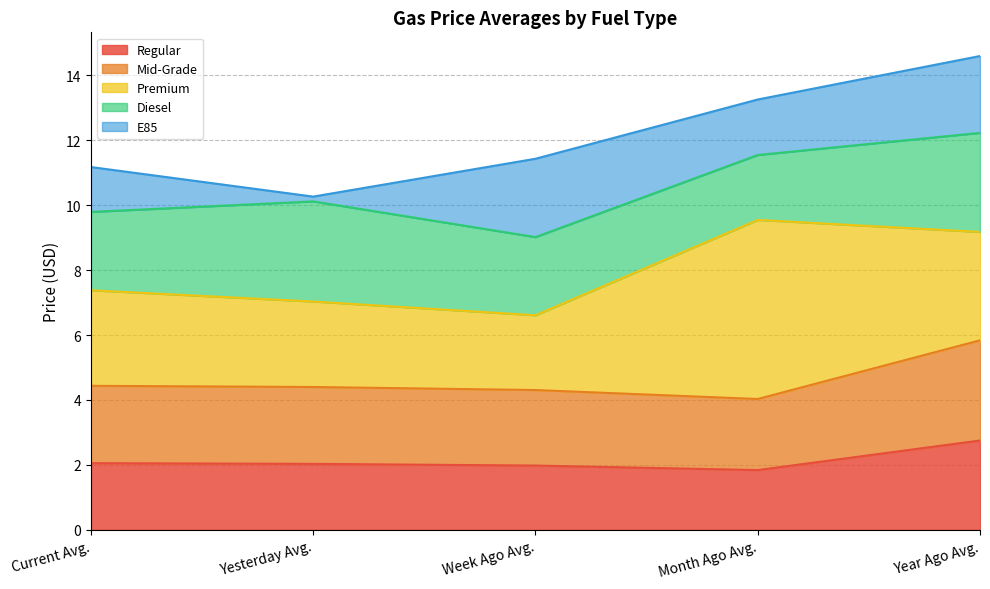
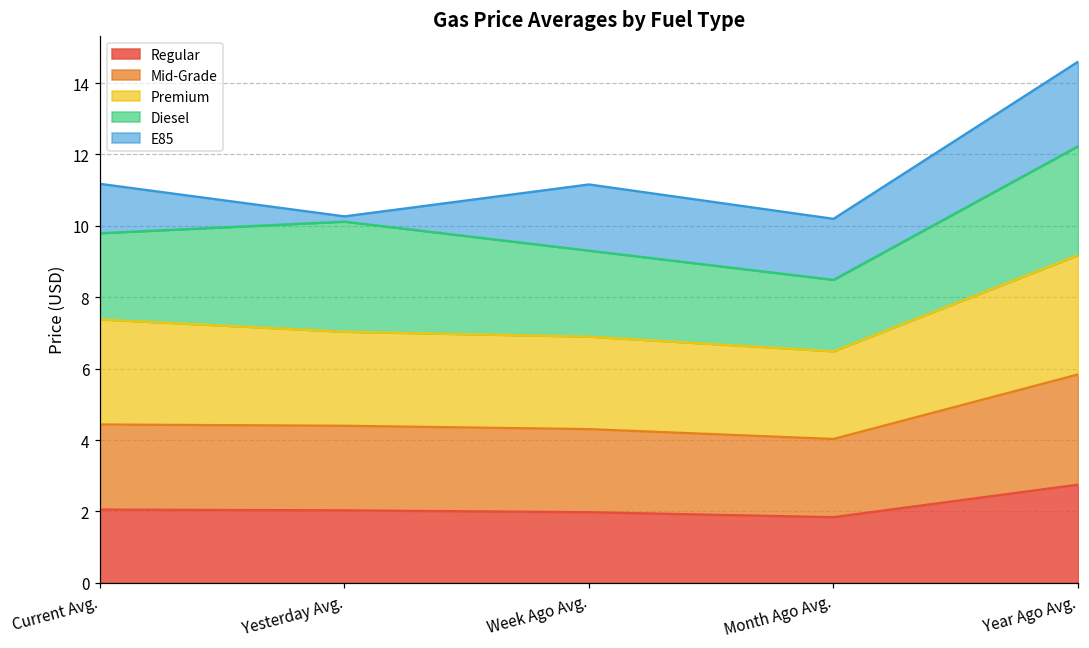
Premium, Week Ago Avg.: 2.3 -> 2.6
E85, Week Ago Avg.: 2.4 -> 1.9
Premium, Month Ago Avg.: 5.5 -> 2.5
